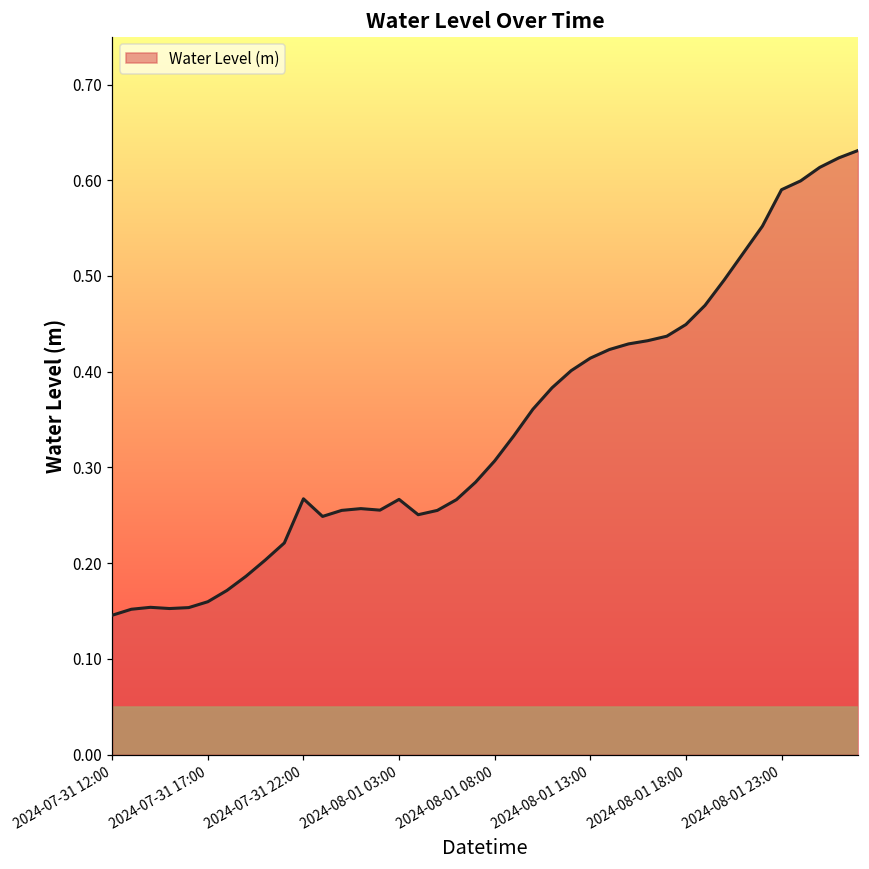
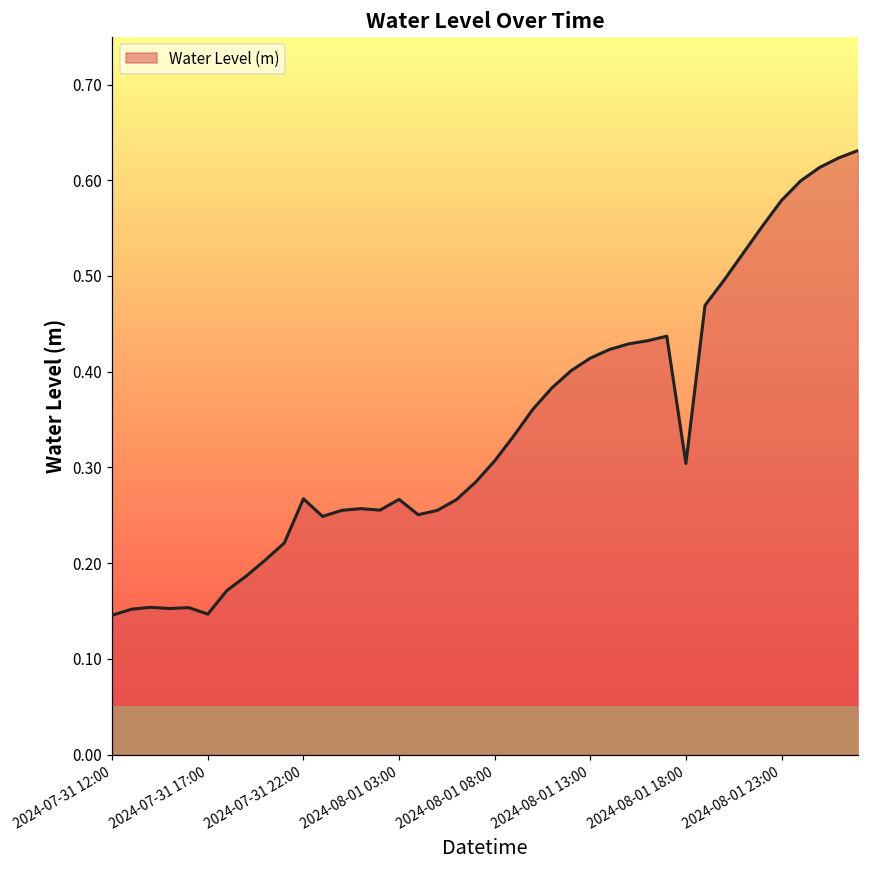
2024-07-31 17:00: 0.16 -> 0.15
2024-08-01 18:00: 0.45 -> 0.30
2024-08-01 23:00: 0.59 -> 0.58
